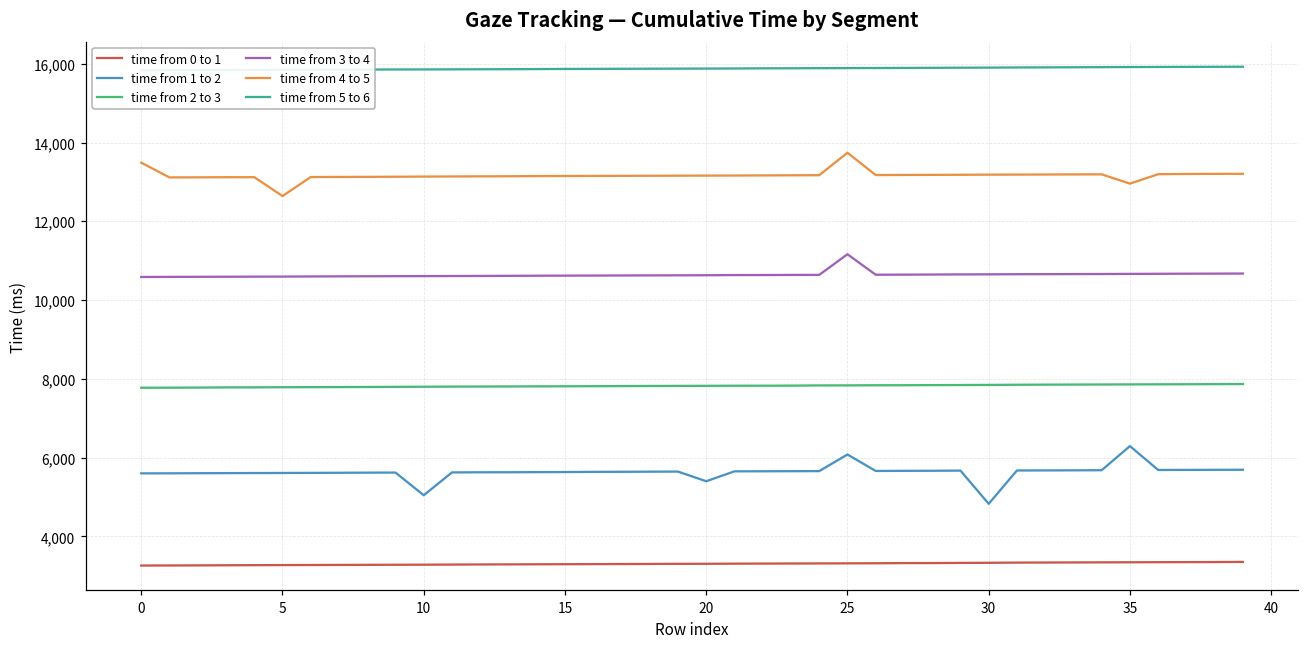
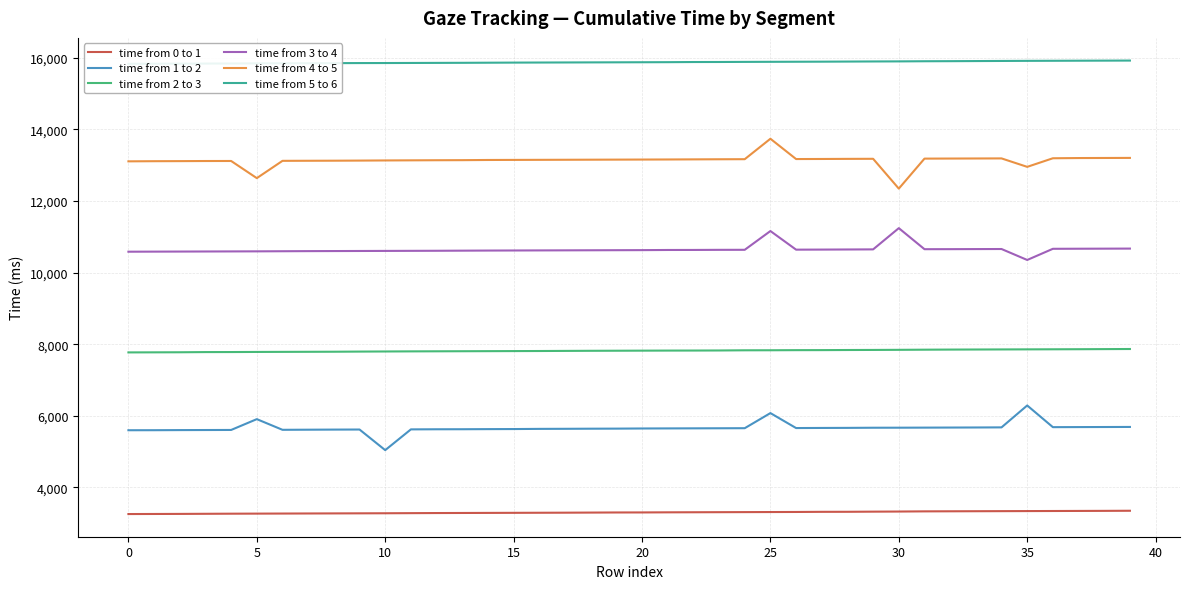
time from 4 to 5, 0: 13,500 -> 13,100
time from 1 to 2, 5: 5,600 -> 5,900
time from 1 to 2, 20: 5,400 -> 5,600
time from 1 to 2, 30: 4,800 -> 5,700
time from 3 to 4, 30: 10,700 -> 11,200
time from 4 to 5, 30: 13,200 -> 12,300
time from 3 to 4, 35: 10,700 -> 10,400
